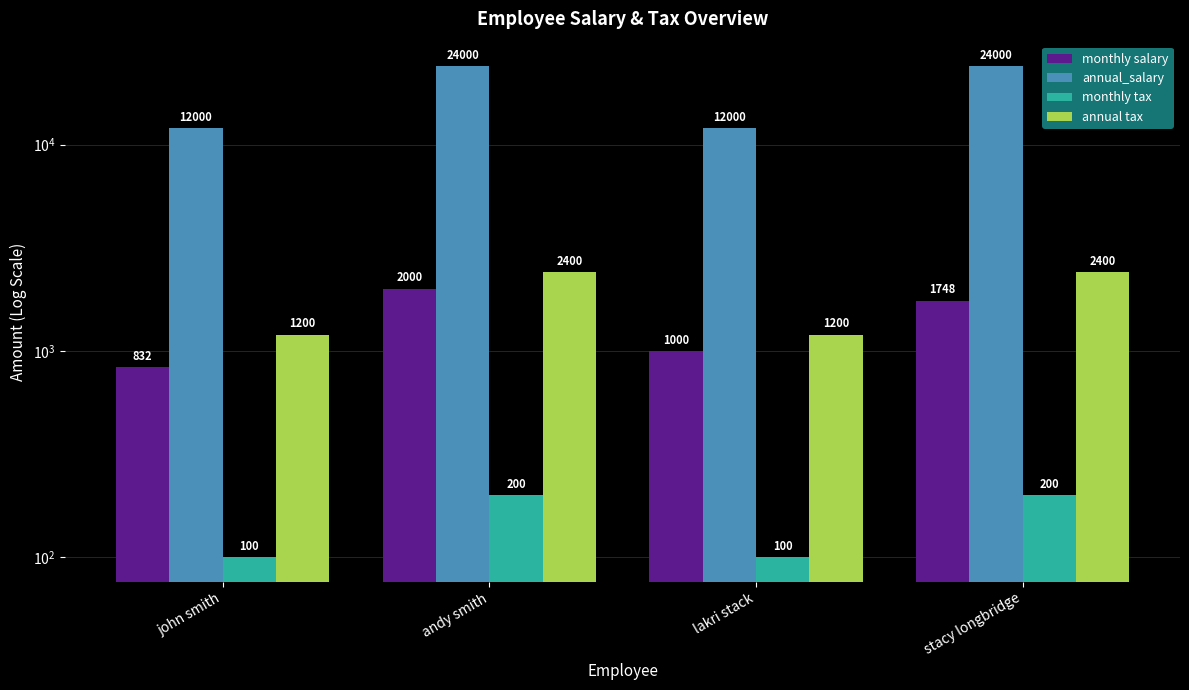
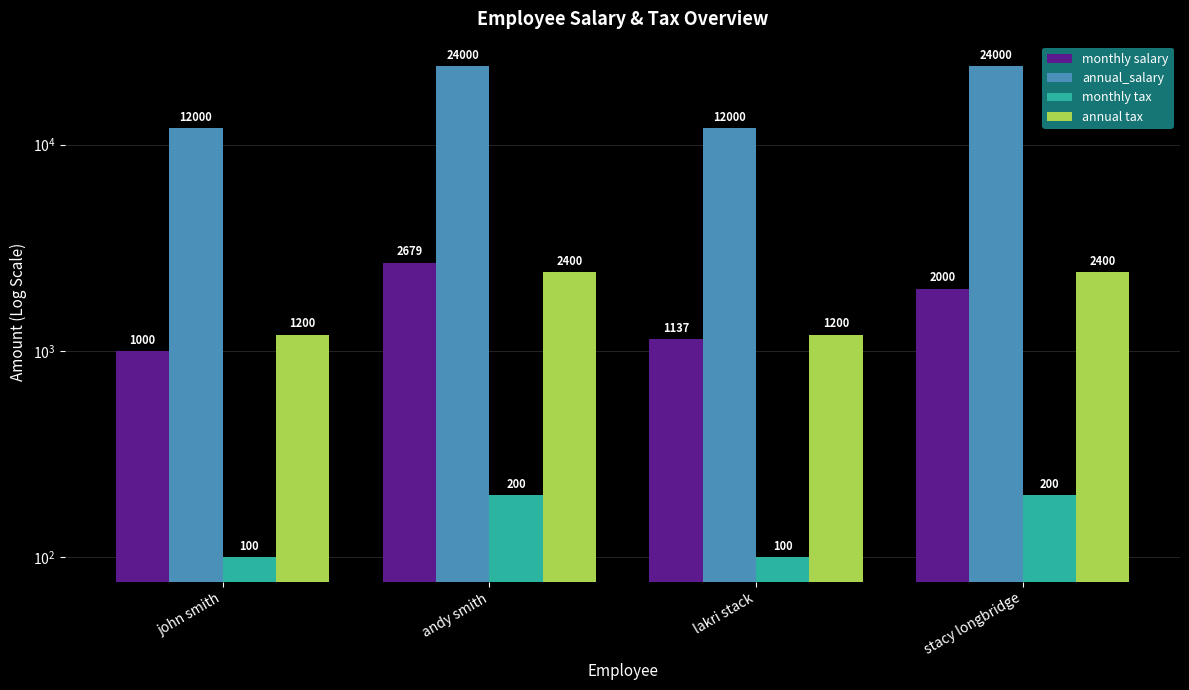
monthly salary, john smith: 832 -> 1000
monthly salary, andy smith: 2000 -> 2679
monthly salary, lakri stack: 1000 -> 1137
monthly salary, stacy longbridge: 1748 -> 2000
